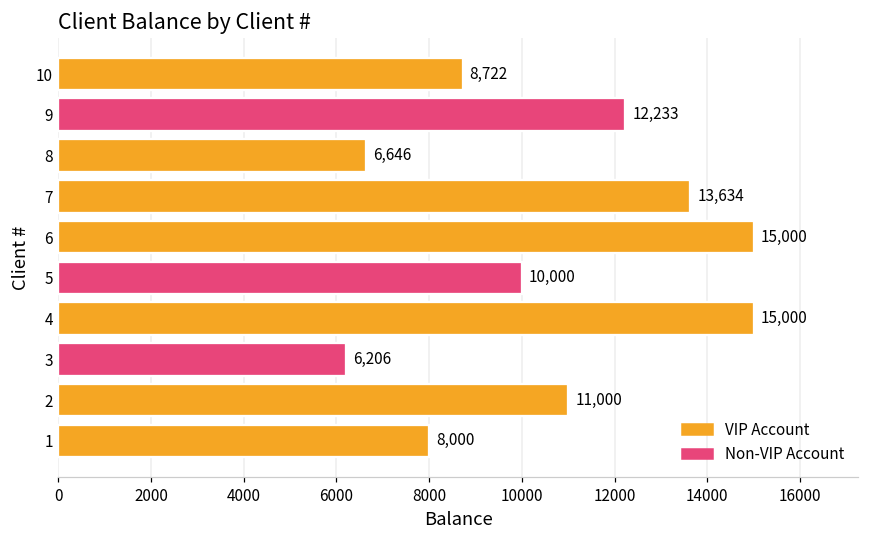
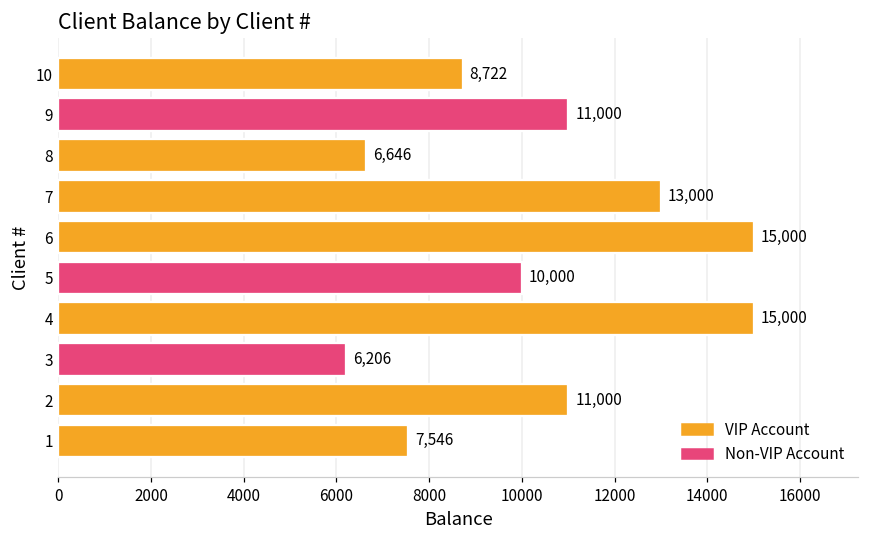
9: 12,233 -> 11,000
7: 13,634 -> 13,000
1: 8,000 -> 7,546
